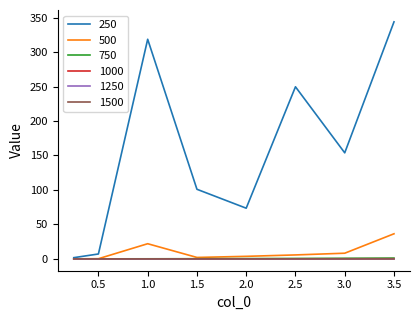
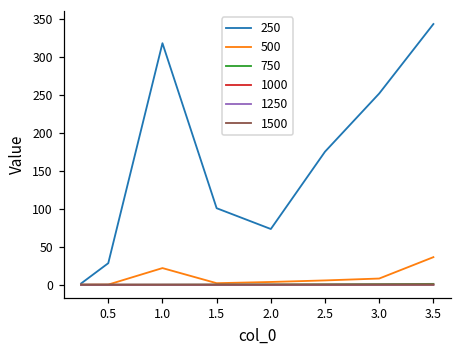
250, 0.5: 10 -> 30
250, 2.5: 250 -> 180
250, 3.0: 150 -> 250
